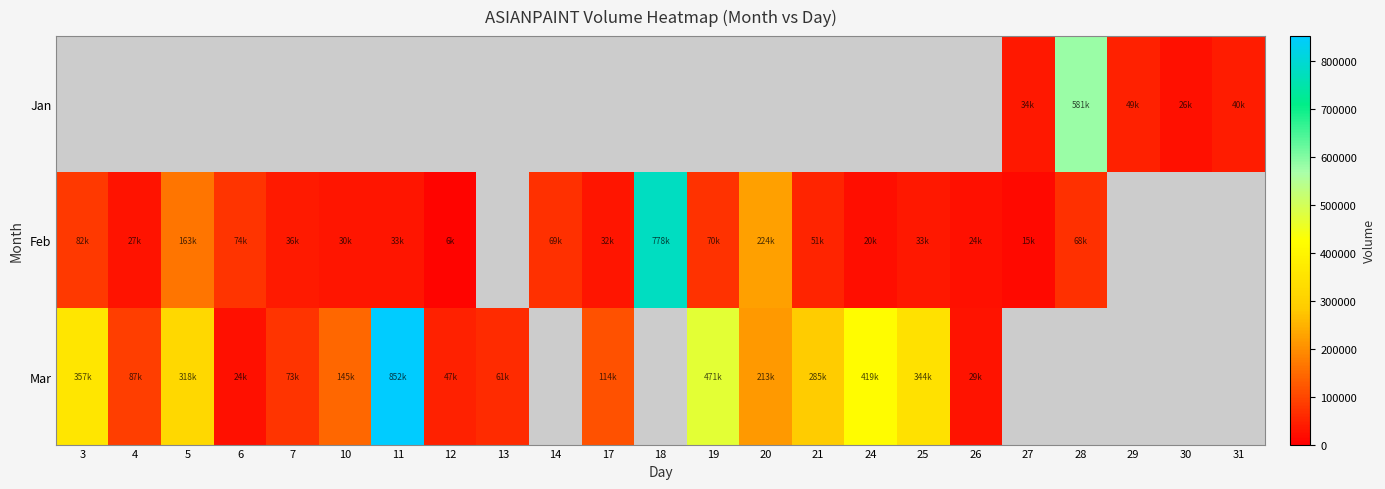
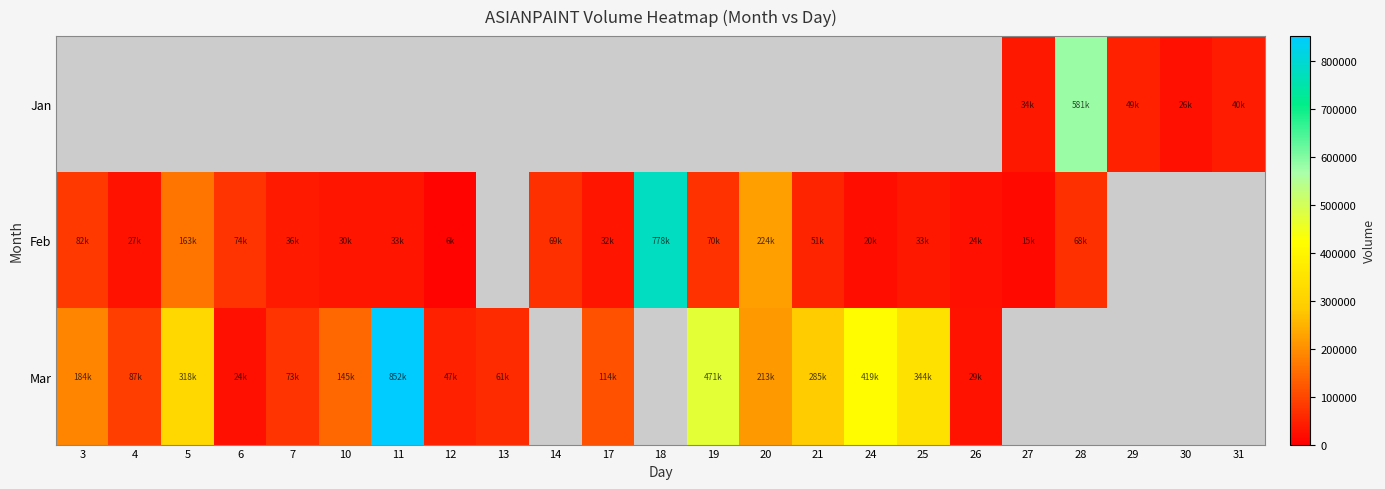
Mar, 3: 357k -> 184k
